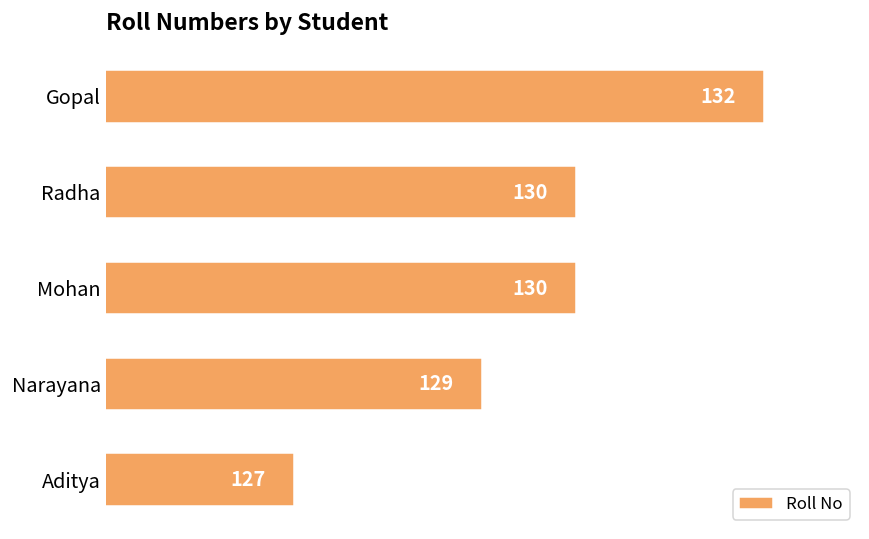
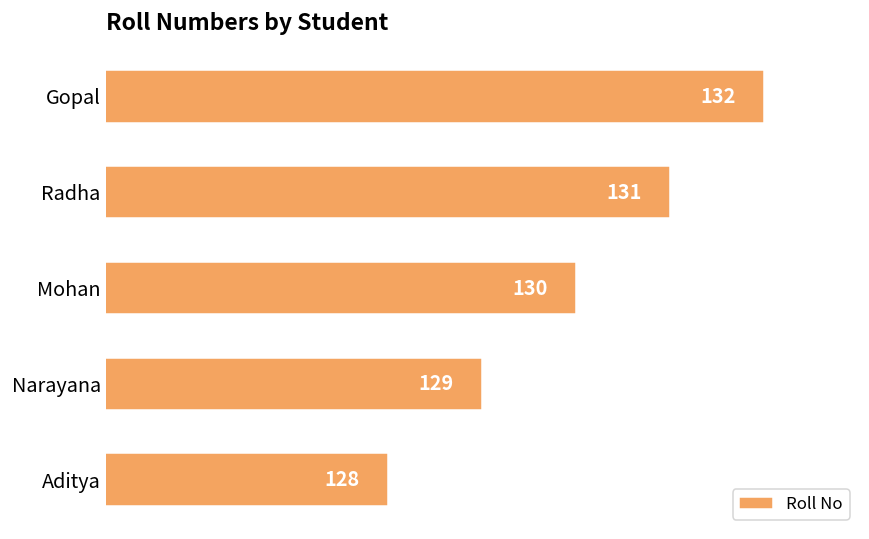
Radha: 130 -> 131
Aditya: 127 -> 128
